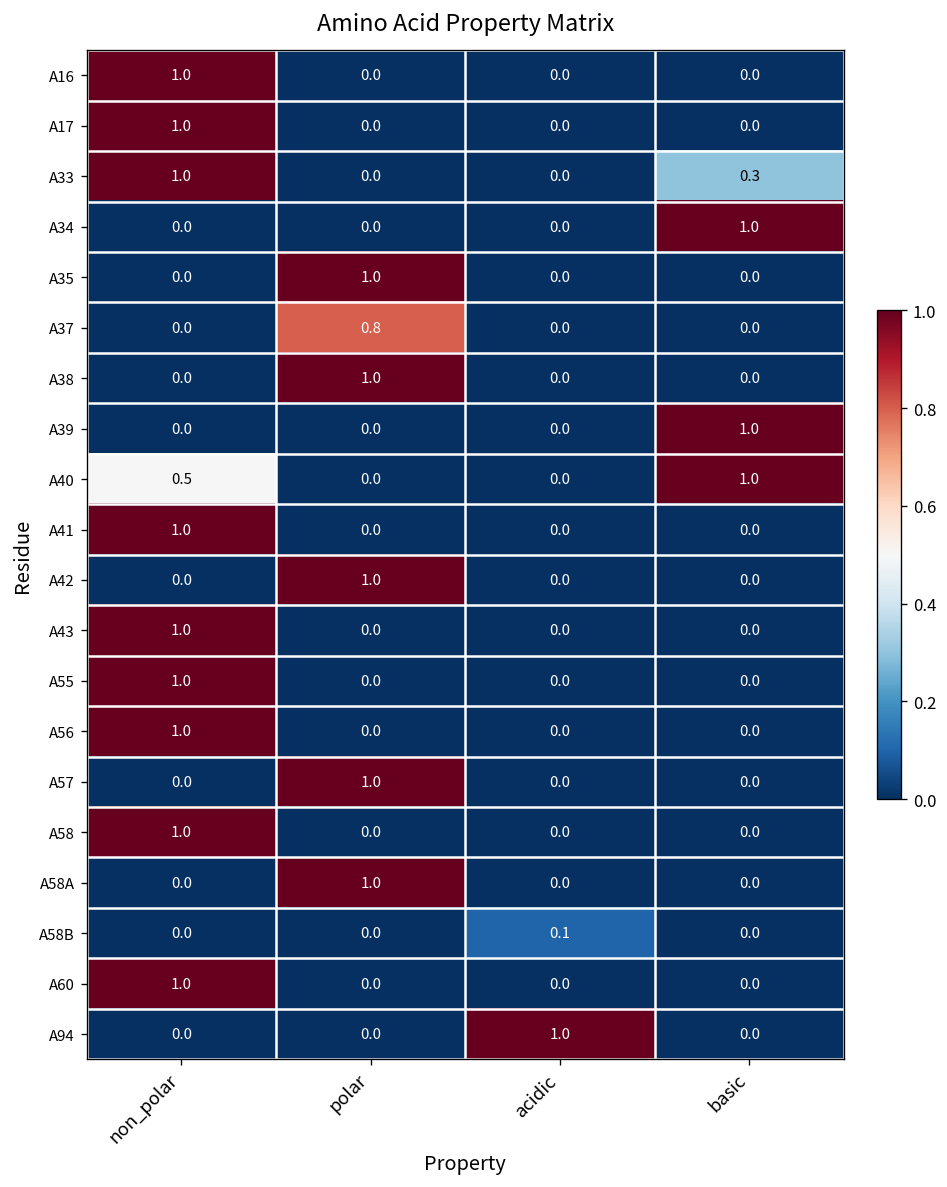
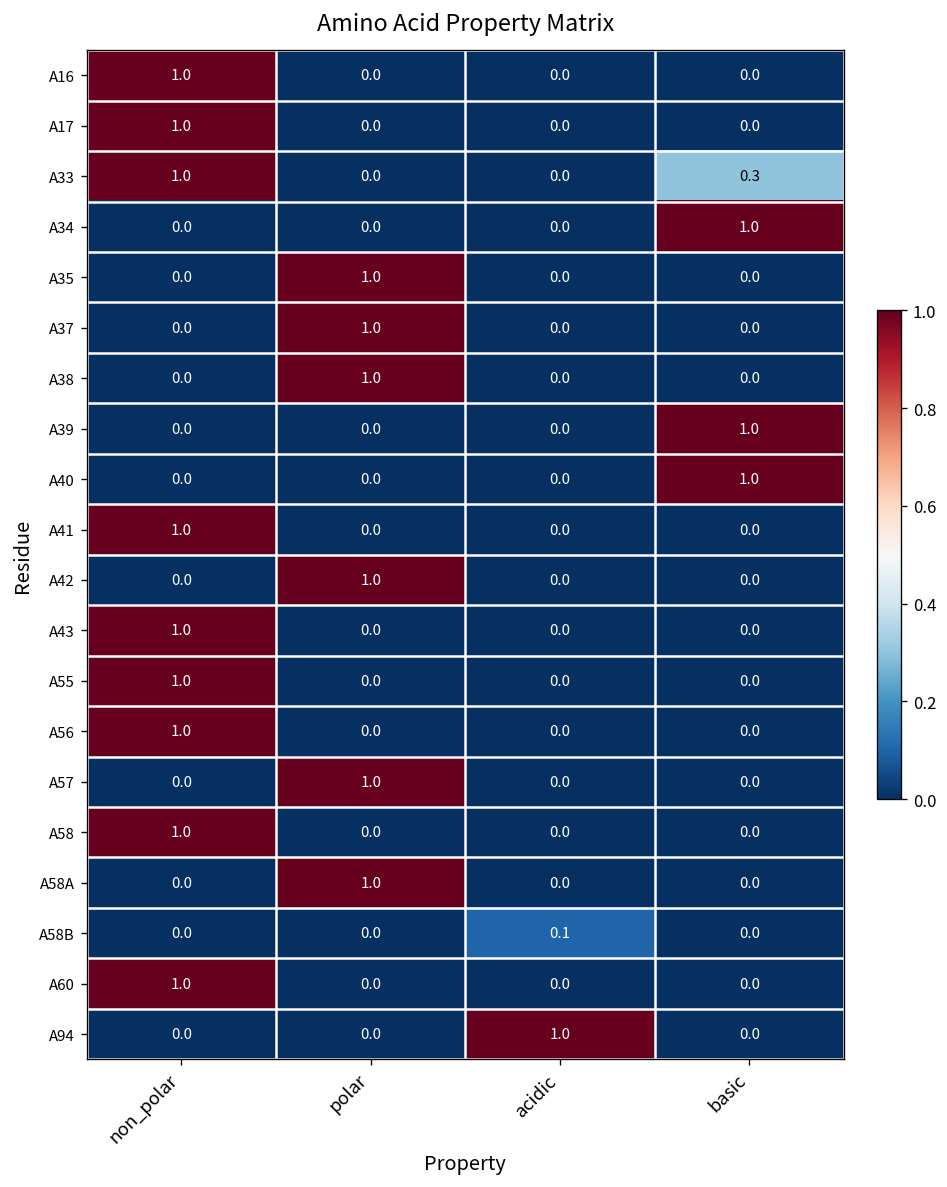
A37, polar: 0.8 -> 1.0
A40, non_polar: 0.5 -> 0.0
